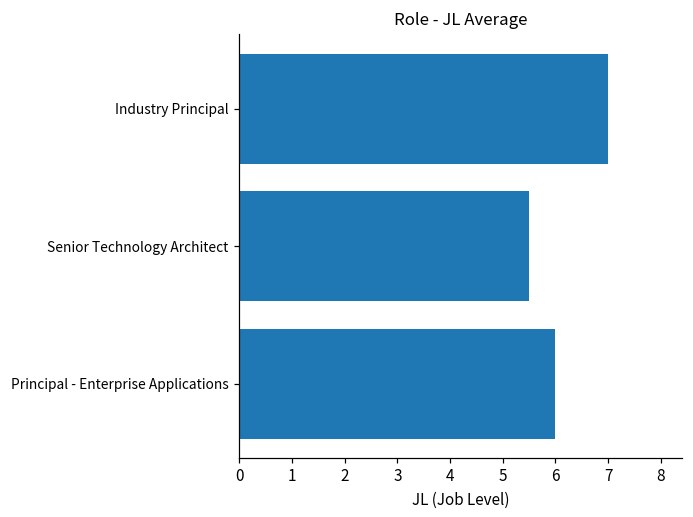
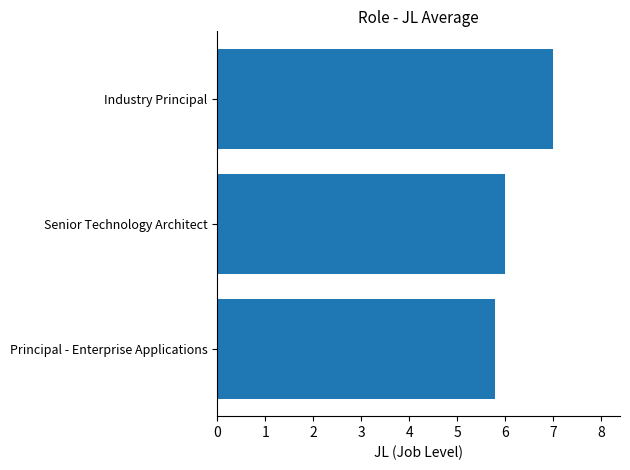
Senior Technology Architect: 5.5 -> 6.0
Principal - Enterprise Applications: 6.0 -> 5.8
